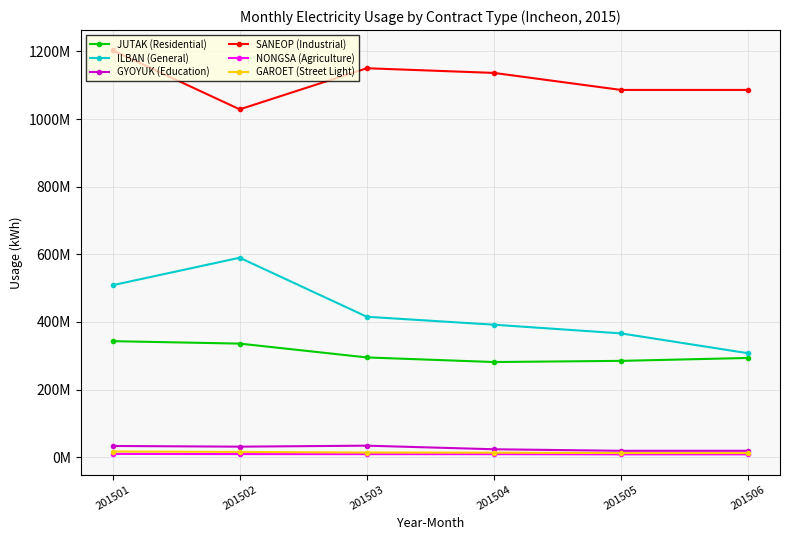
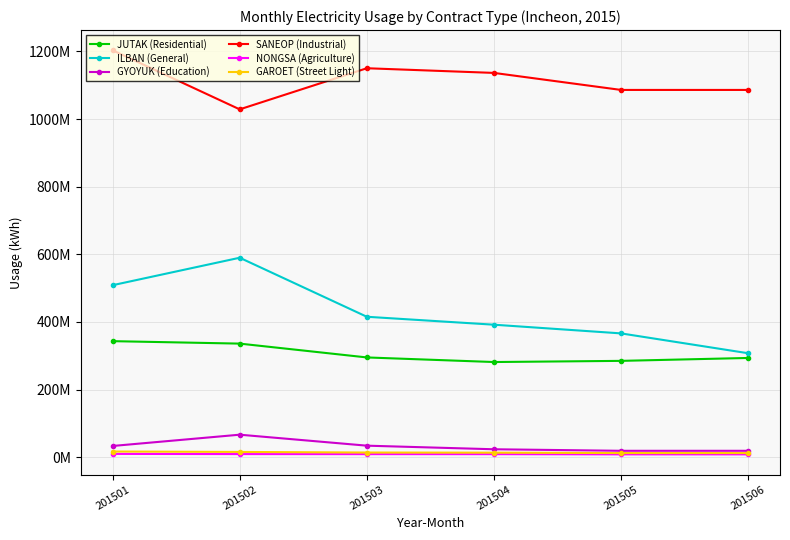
GYOYUK (Education), 201502: 30000000 -> 70000000
